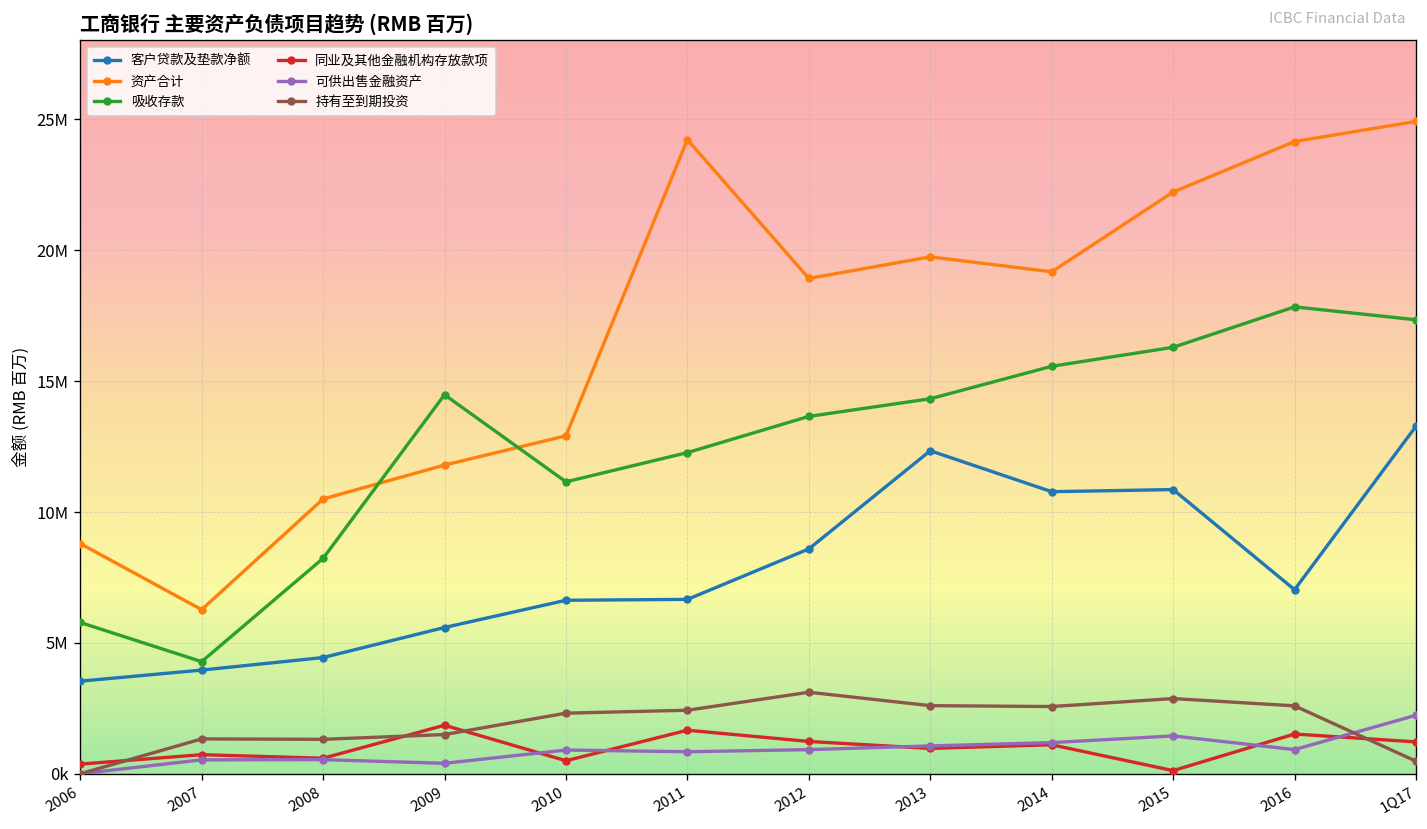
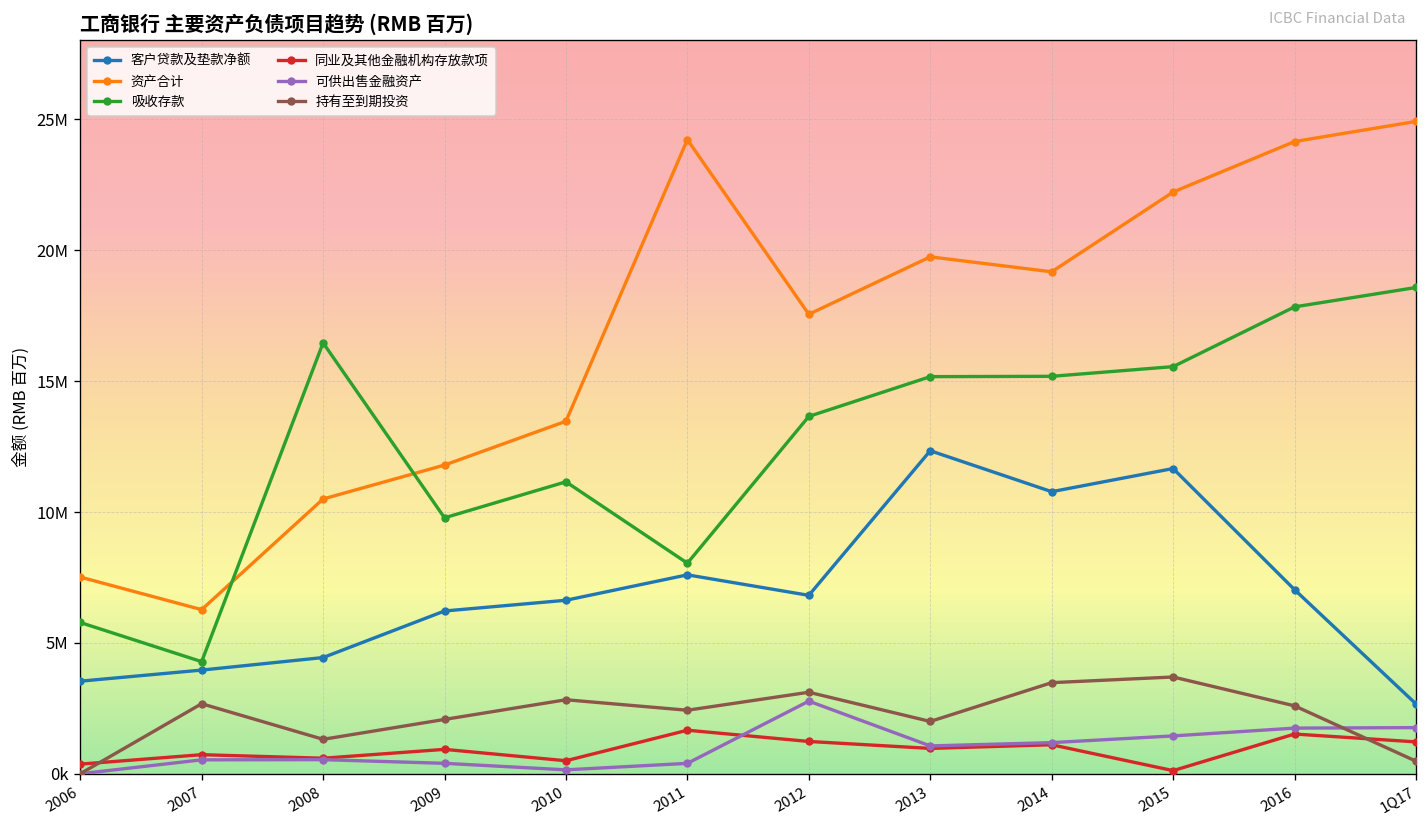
资产合计, 2006: 8800000 -> 7500000
持有至到期投资, 2007: 1300000 -> 2700000
吸收存款, 2008: 8200000 -> 16500000
客户贷款及垫款净额, 2009: 5600000 -> 6200000
吸收存款, 2009: 14500000 -> 9800000
同业及其他金融机构存放款项, 2009: 1900000 -> 900000
持有至到期投资, 2009: 1500000 -> 2100000
资产合计, 2010: 12900000 -> 13500000
可供出售金融资产, 2010: 900000 -> 100000
持有至到期投资, 2010: 2300000 -> 2800000
客户贷款及垫款净额, 2011: 6700000 -> 7600000
吸收存款, 2011: 12300000 -> 8000000
可供出售金融资产, 2011: 800000 -> 400000
客户贷款及垫款净额, 2012: 8600000 -> 6800000
资产合计, 2012: 18900000 -> 17500000
可供出售金融资产, 2012: 900000 -> 2800000
吸收存款, 2013: 14300000 -> 15200000
持有至到期投资, 2013: 2600000 -> 2000000
吸收存款, 2014: 15600000 -> 15200000
持有至到期投资, 2014: 2600000 -> 3500000
客户贷款及垫款净额, 2015: 10900000 -> 11700000
吸收存款, 2015: 16300000 -> 15500000
持有至到期投资, 2015: 2900000 -> 3700000
可供出售金融资产, 2016: 900000 -> 1700000
客户贷款及垫款净额, 1Q17: 13300000 -> 2700000
吸收存款, 1Q17: 17300000 -> 18600000
可供出售金融资产, 1Q17: 2200000 -> 1800000
